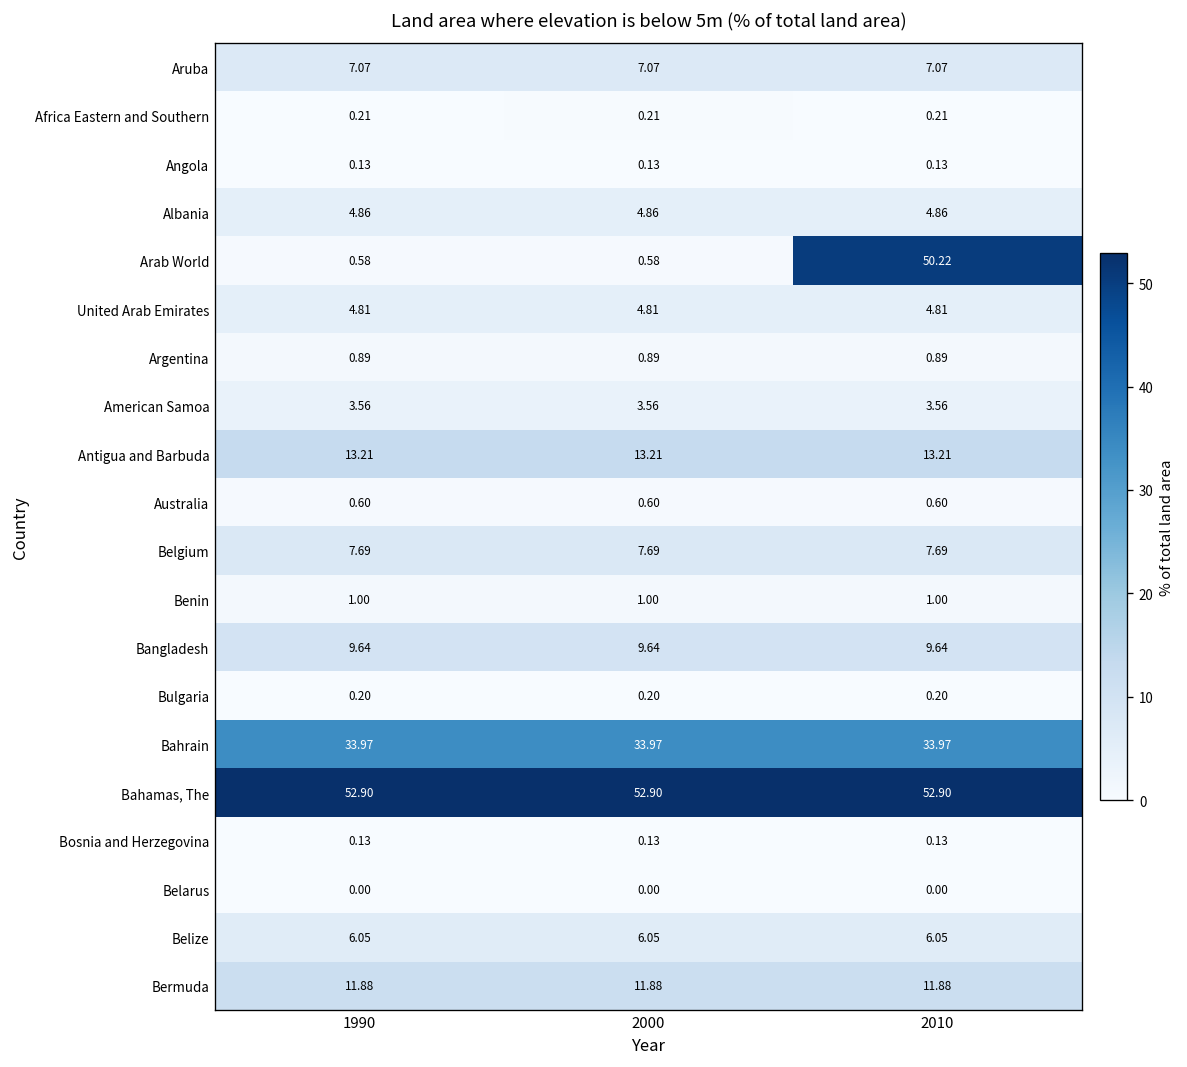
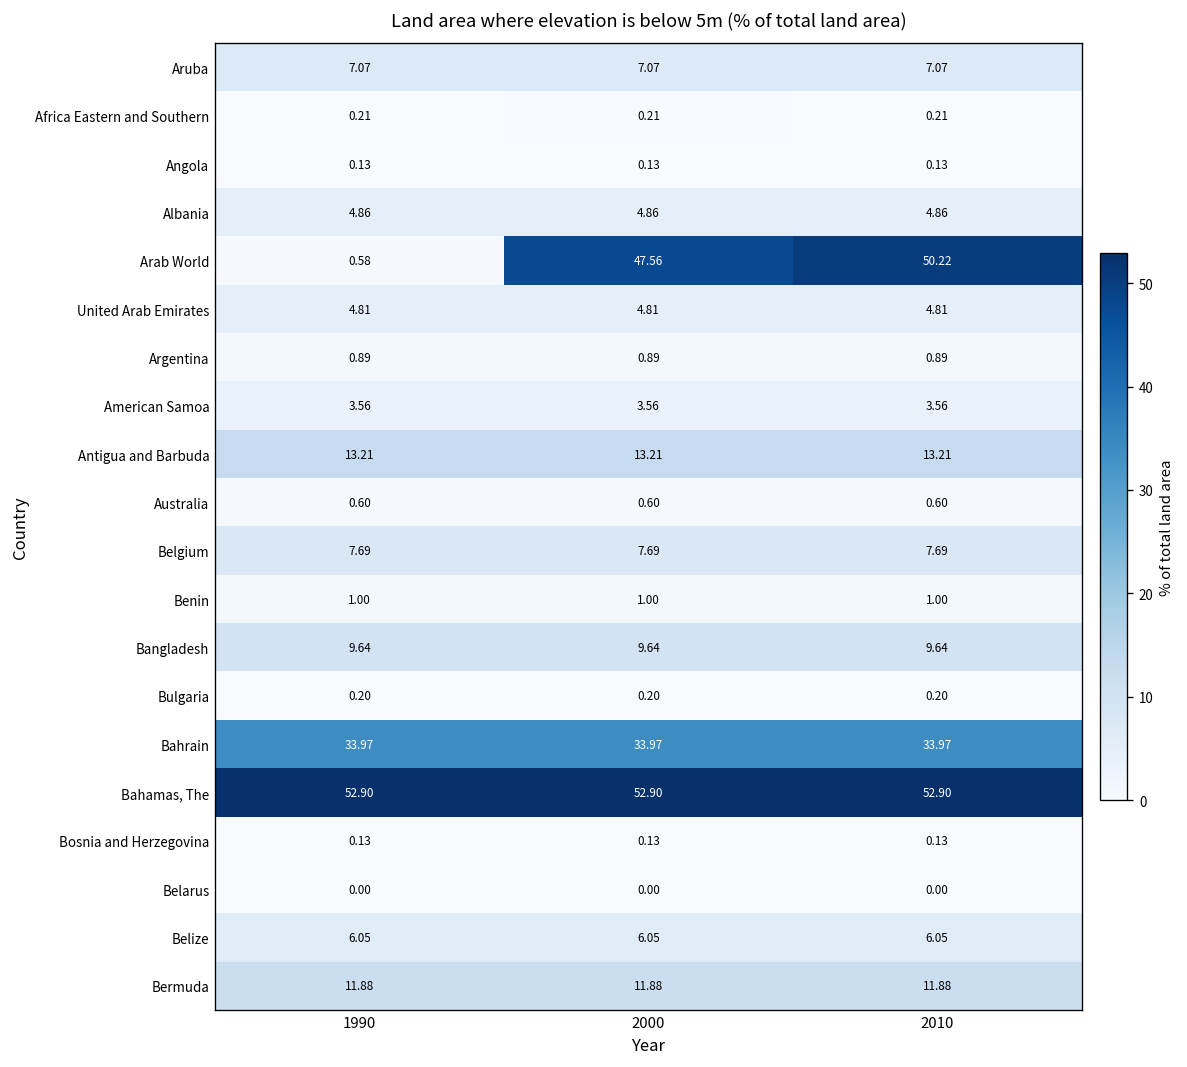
Arab World, 2000: 0.58 -> 47.56
